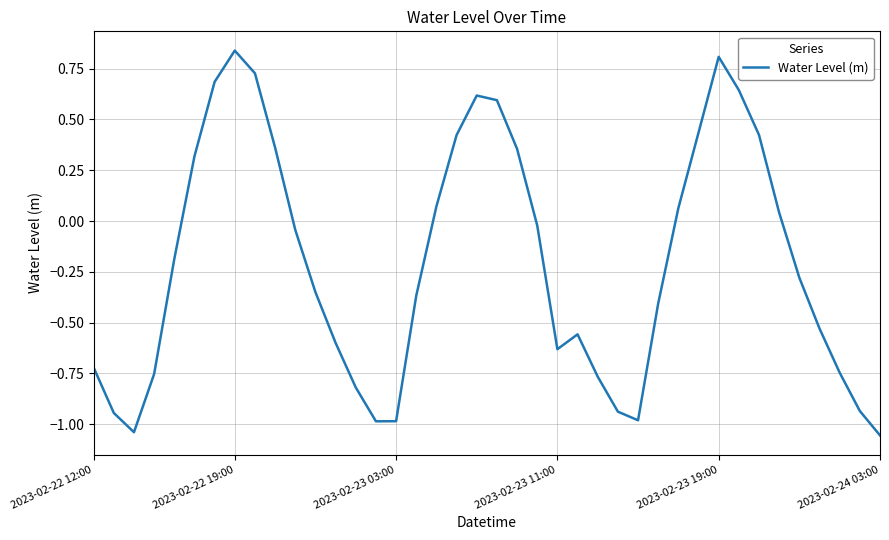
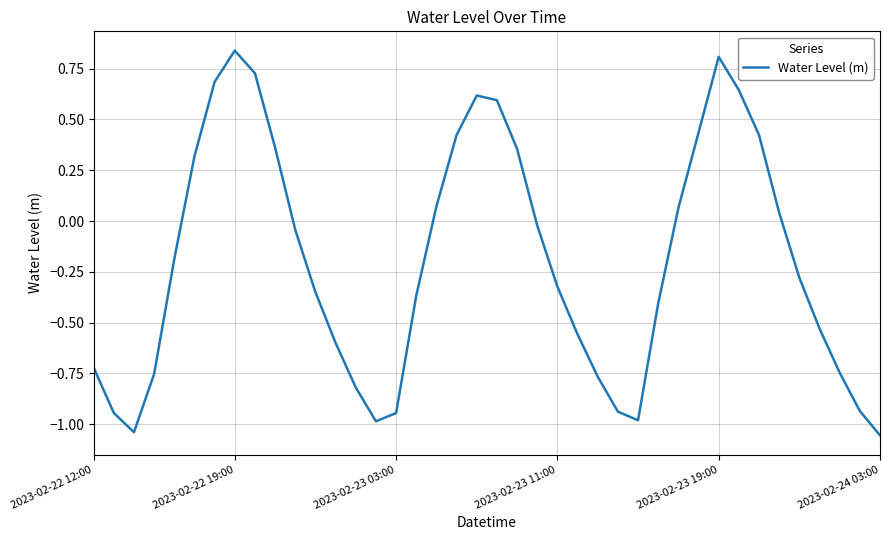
2023-02-23 03:00: -0.98 -> -0.94
2023-02-23 11:00: -0.63 -> -0.32
